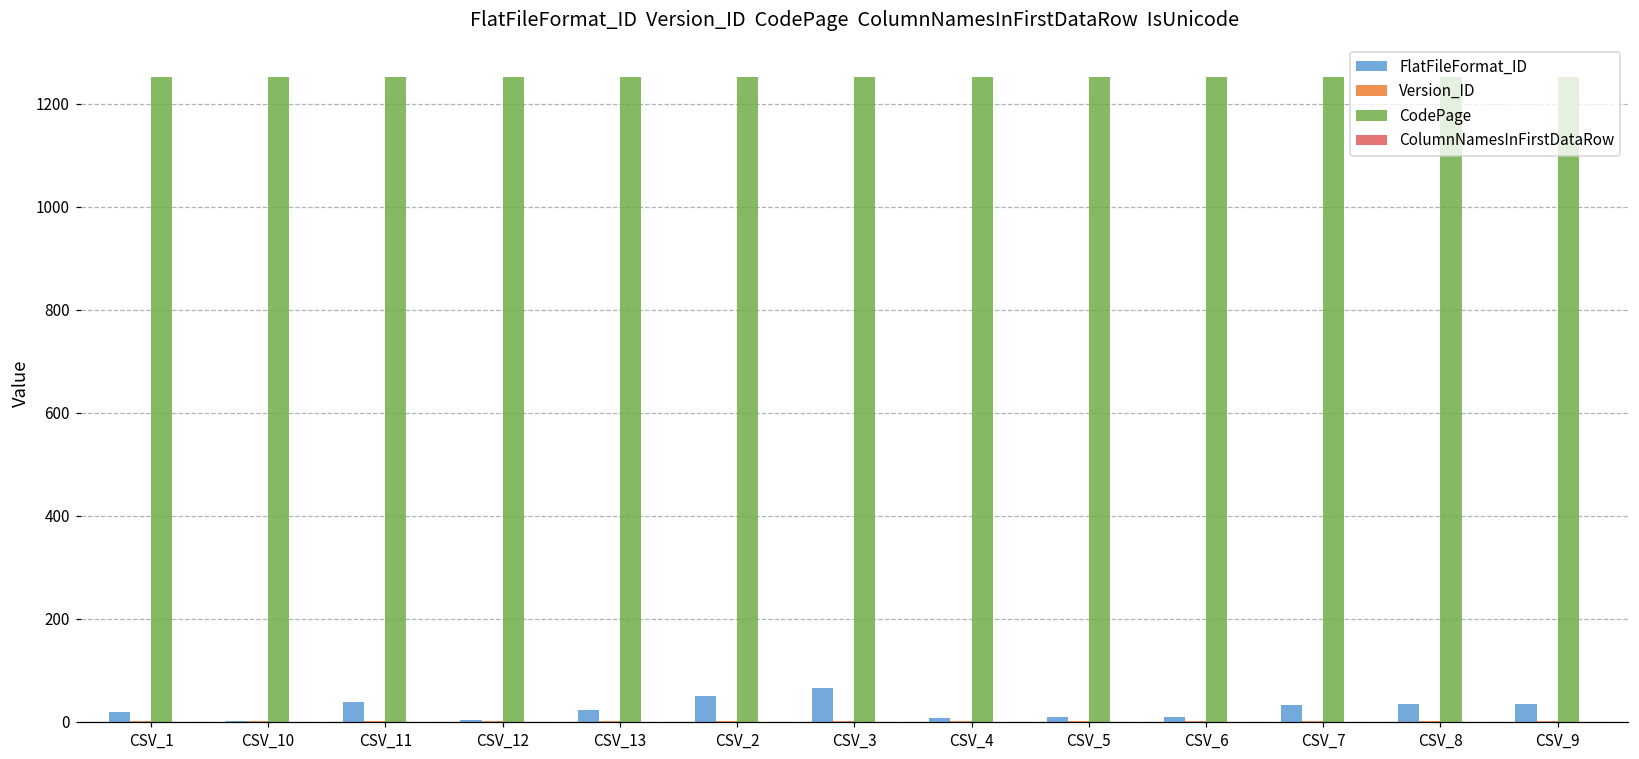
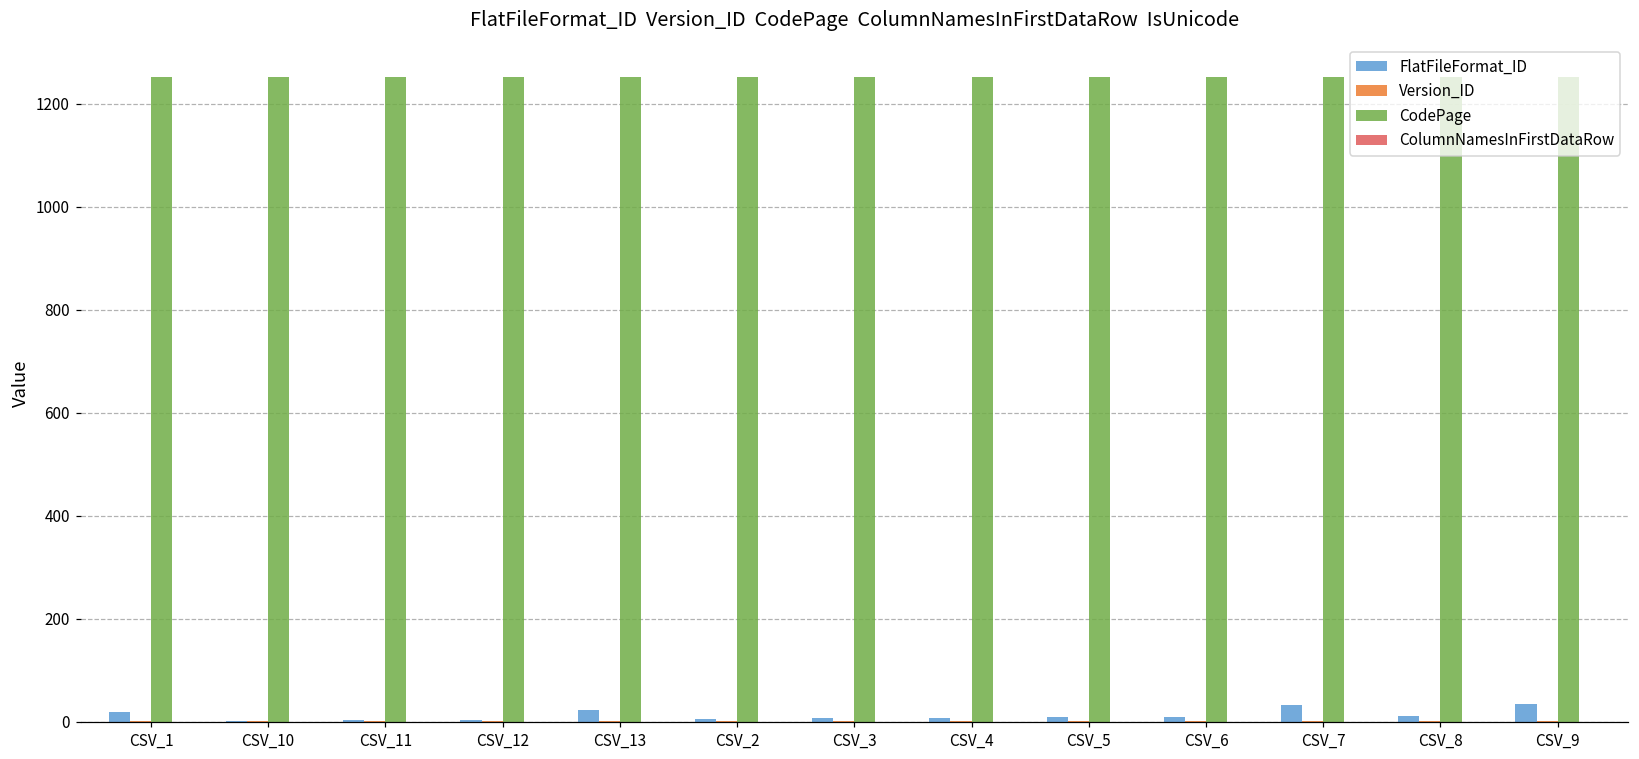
FlatFileFormat_ID, CSV_11: 40 -> 0
FlatFileFormat_ID, CSV_2: 50 -> 10
FlatFileFormat_ID, CSV_3: 70 -> 10
FlatFileFormat_ID, CSV_8: 30 -> 10
